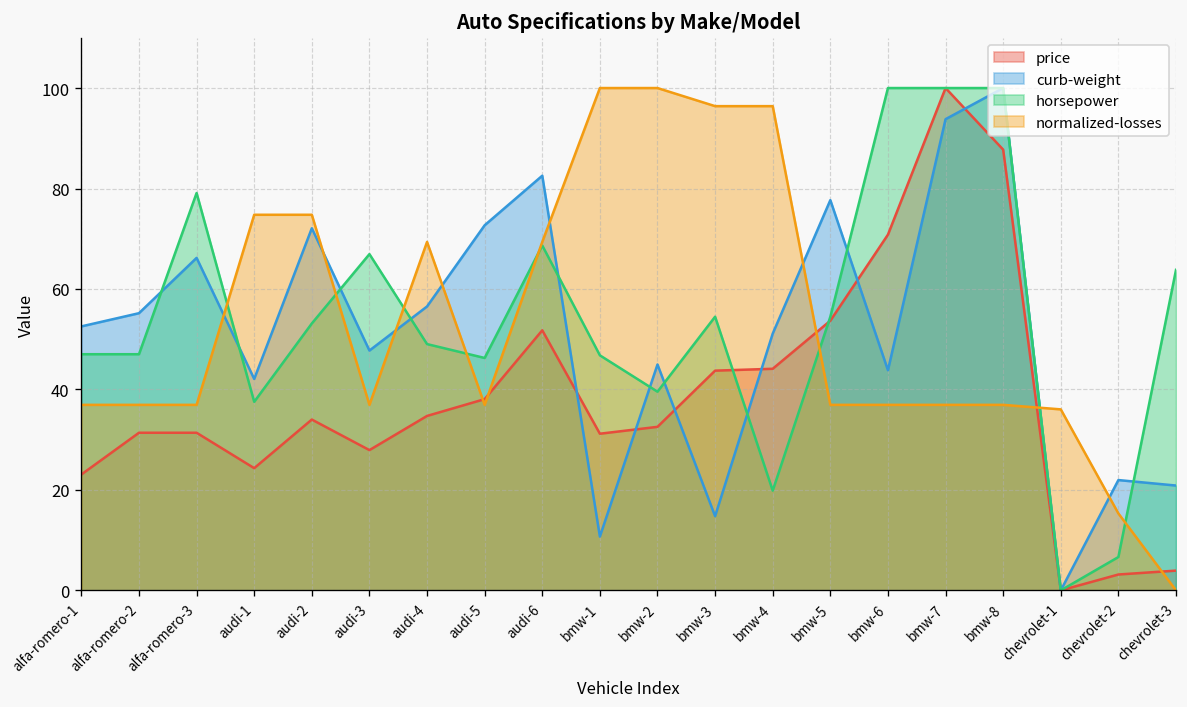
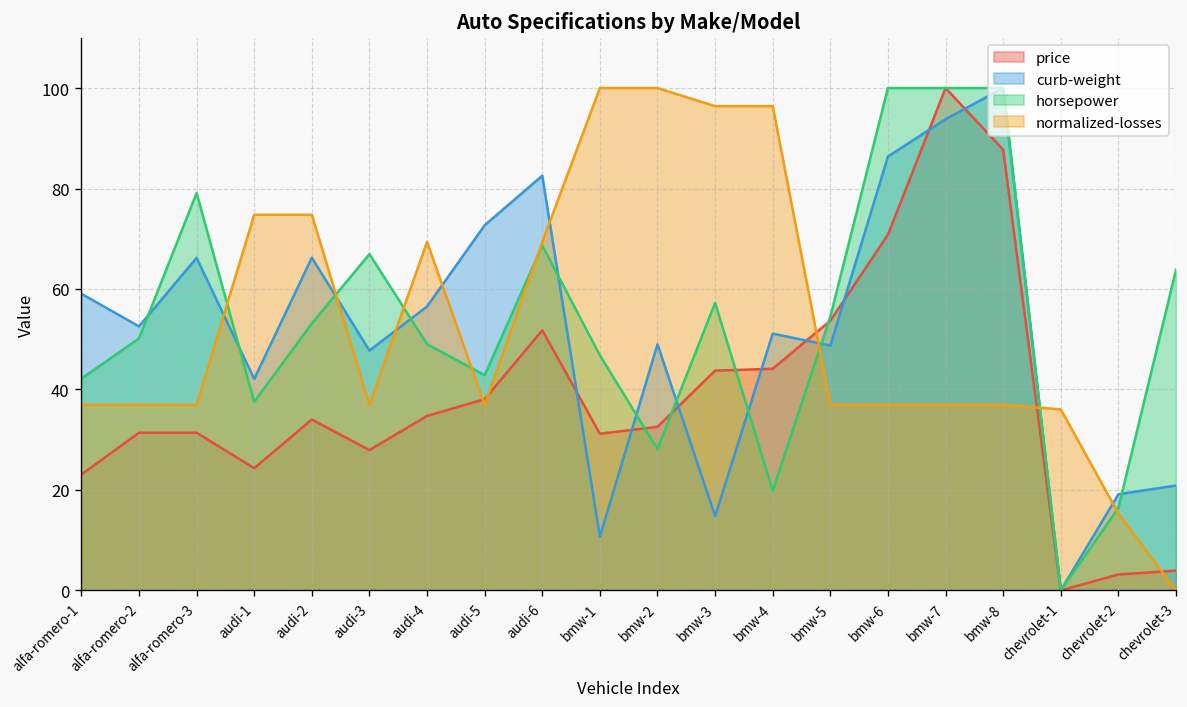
curb-weight, alfa-romero-1: 53 -> 59
horsepower, alfa-romero-1: 47 -> 42
curb-weight, alfa-romero-2: 55 -> 53
horsepower, alfa-romero-2: 47 -> 50
curb-weight, audi-2: 72 -> 66
horsepower, audi-5: 46 -> 43
curb-weight, bmw-2: 45 -> 49
horsepower, bmw-2: 40 -> 28
horsepower, bmw-3: 54 -> 57
curb-weight, bmw-5: 78 -> 49
curb-weight, bmw-6: 44 -> 86
curb-weight, chevrolet-2: 22 -> 19
horsepower, chevrolet-2: 7 -> 16
